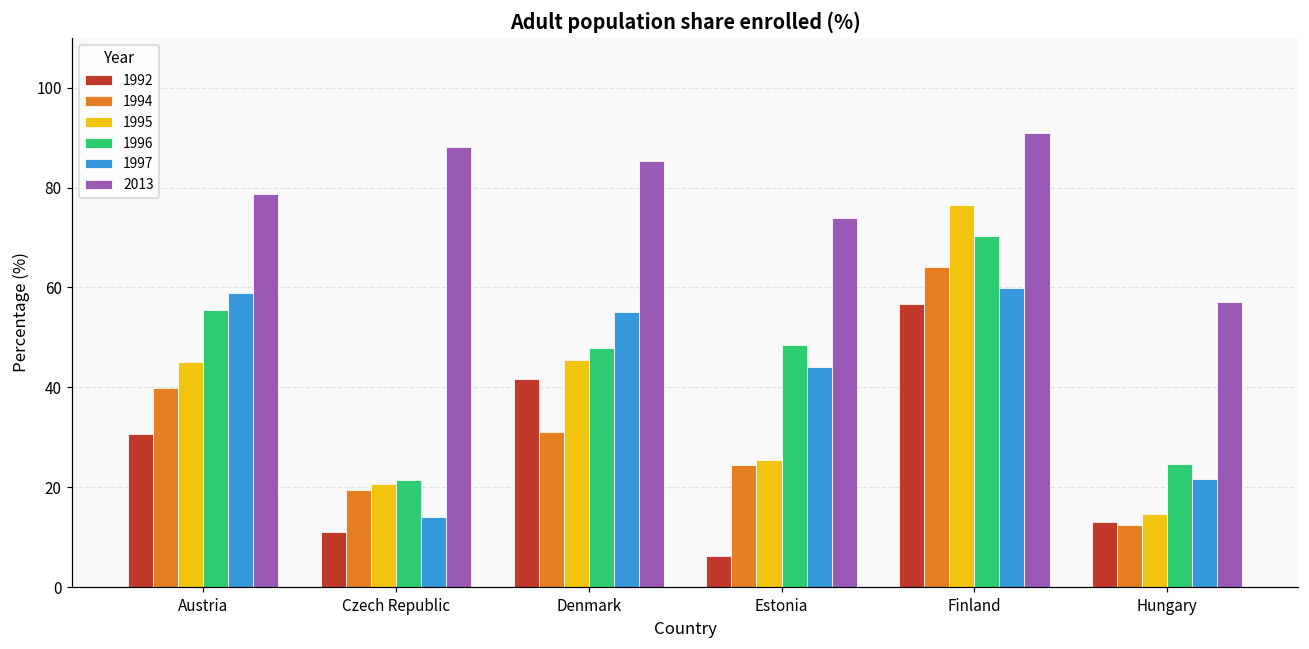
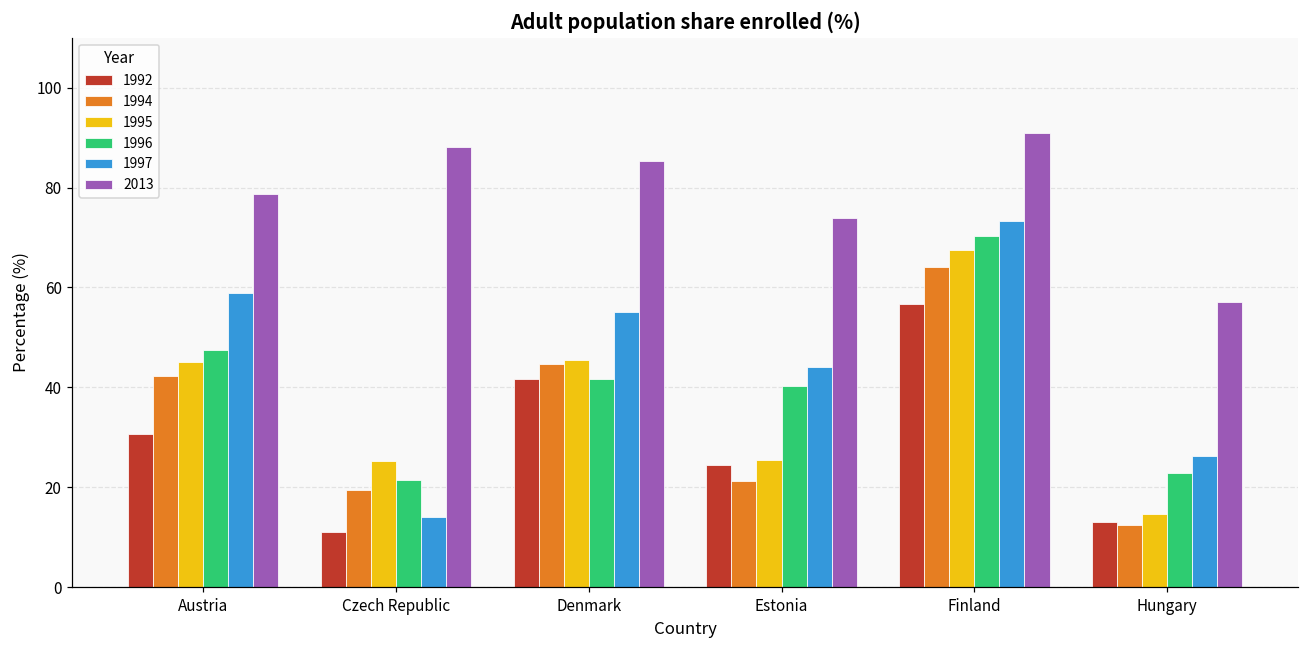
1994, Austria: 40 -> 42
1996, Austria: 55 -> 47
1995, Czech Republic: 21 -> 25
1994, Denmark: 31 -> 45
1996, Denmark: 48 -> 42
1992, Estonia: 6 -> 25
1994, Estonia: 24 -> 21
1996, Estonia: 48 -> 40
1995, Finland: 77 -> 67
1997, Finland: 60 -> 73
1996, Hungary: 25 -> 23
1997, Hungary: 22 -> 26
